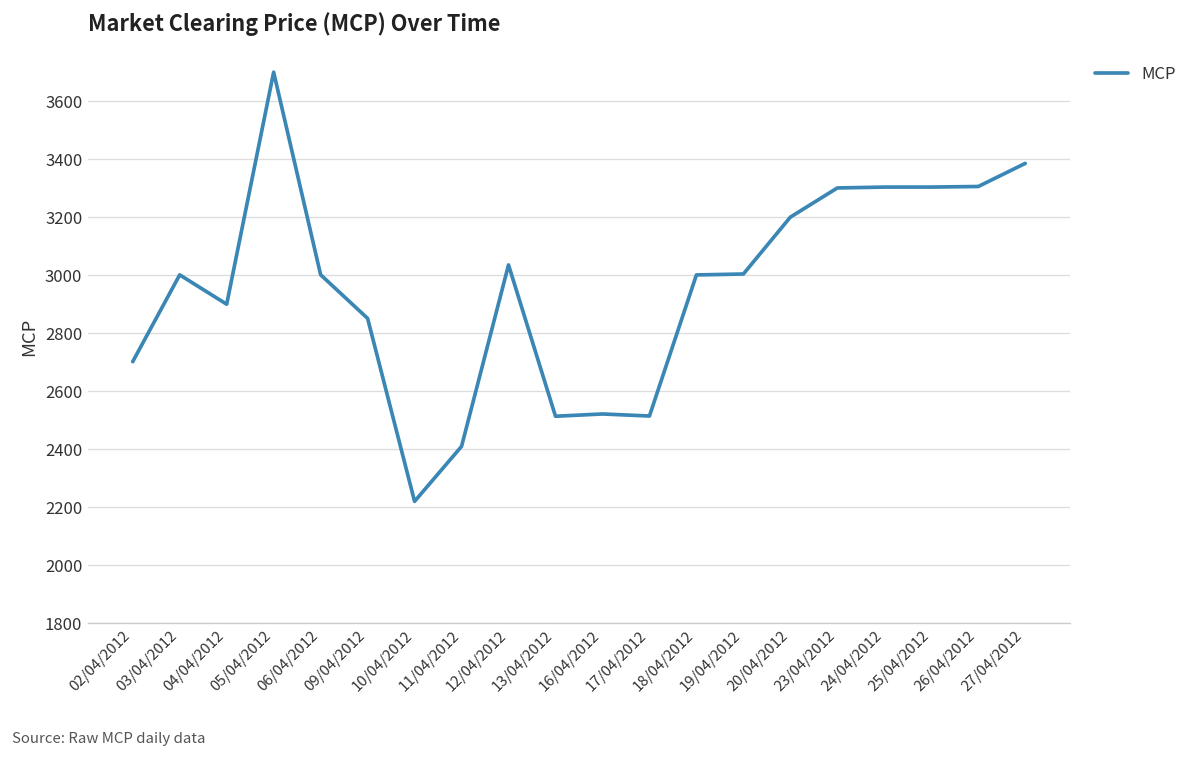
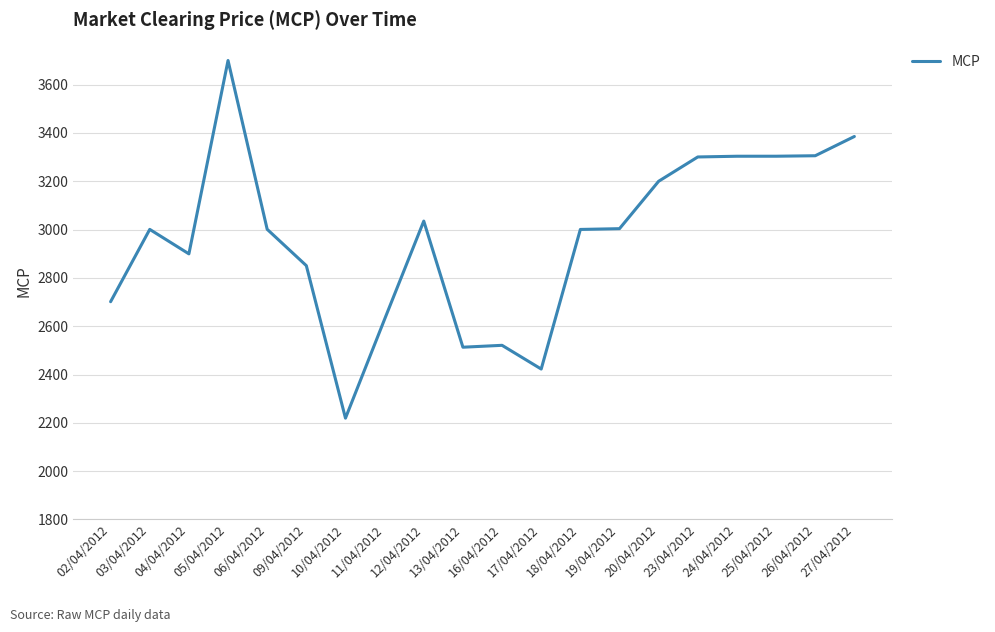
11/04/2012: 2410 -> 2630
17/04/2012: 2510 -> 2420
